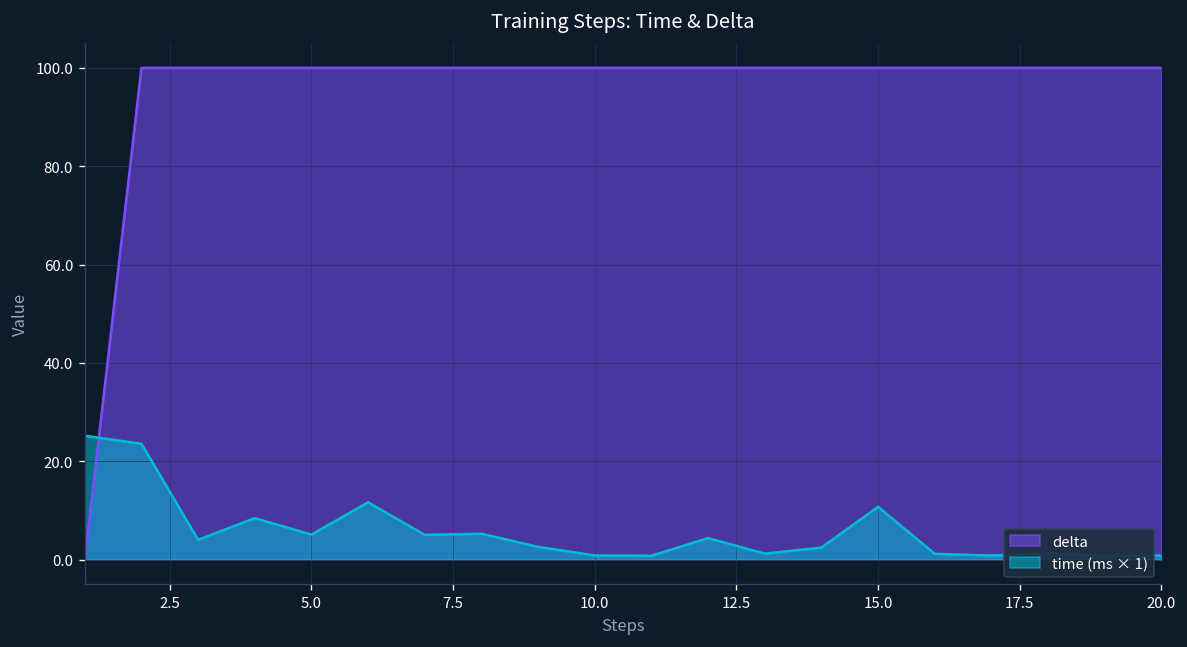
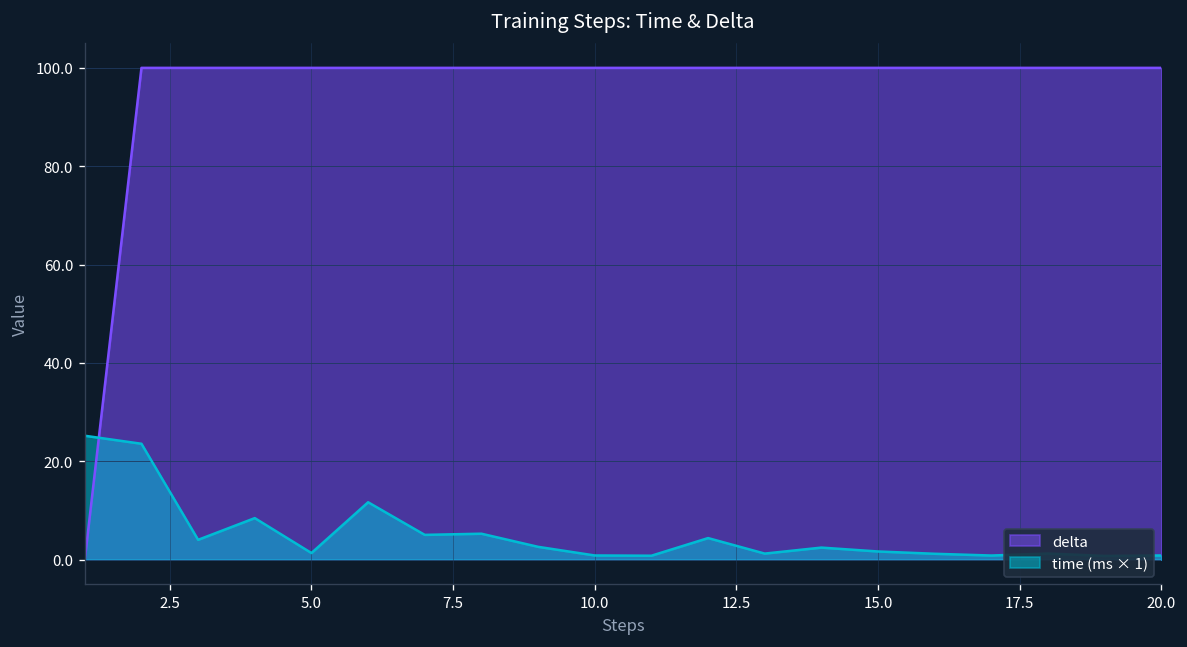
time (ms × 1), 5.0: 5 -> 1
time (ms × 1), 15.0: 11 -> 2
